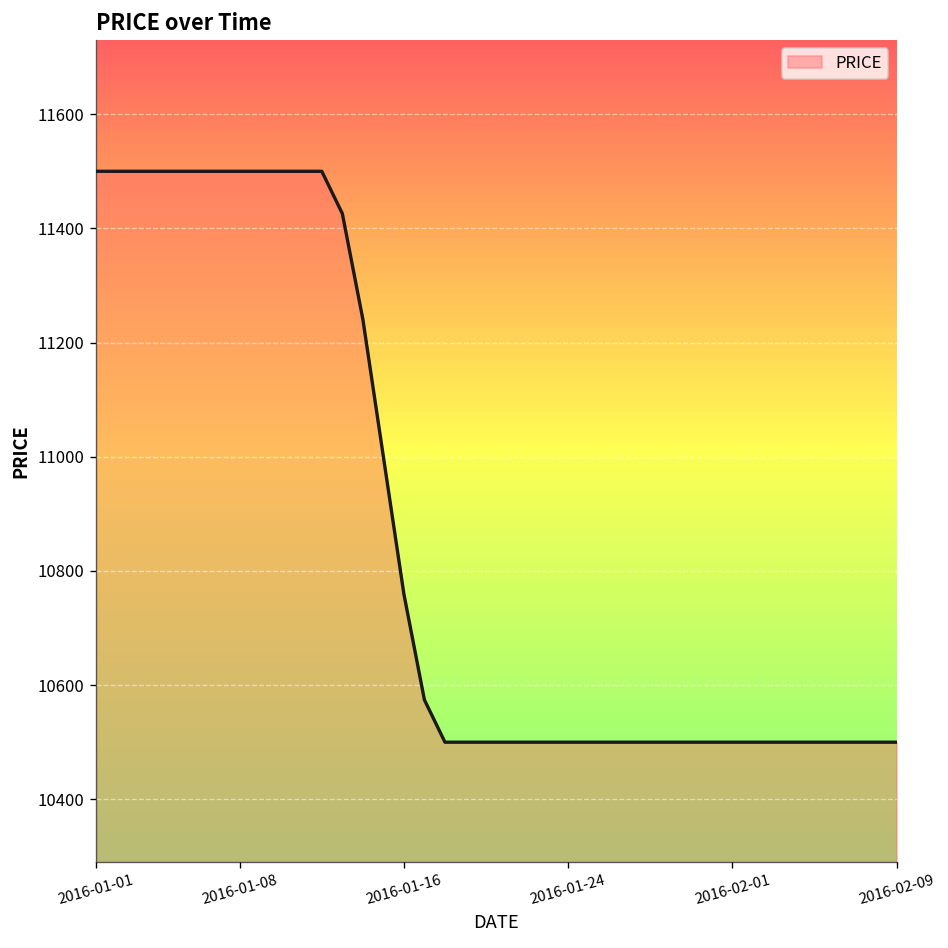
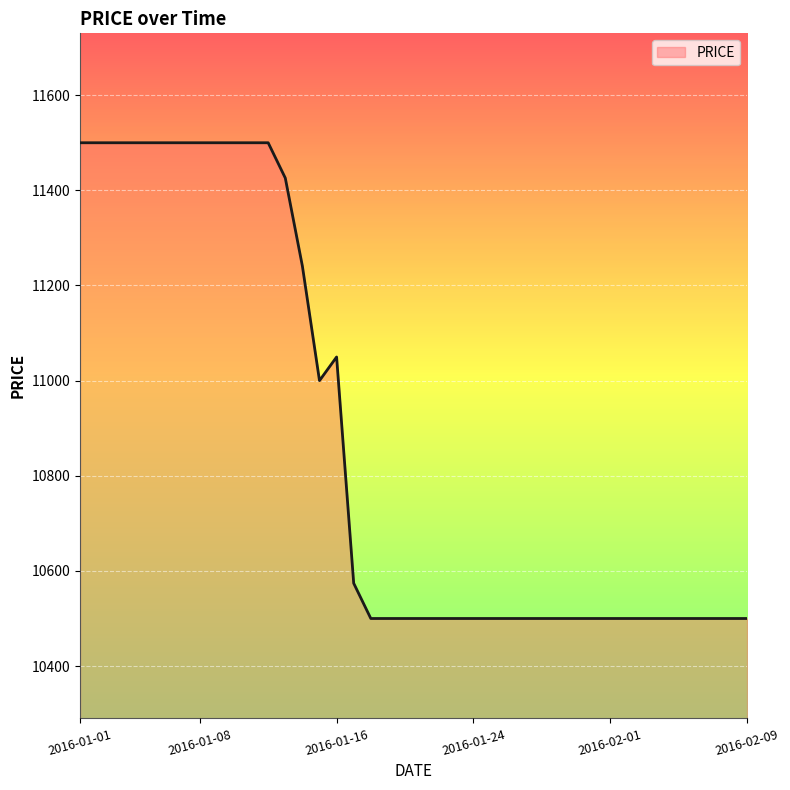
2016-01-16: 10760 -> 11050
